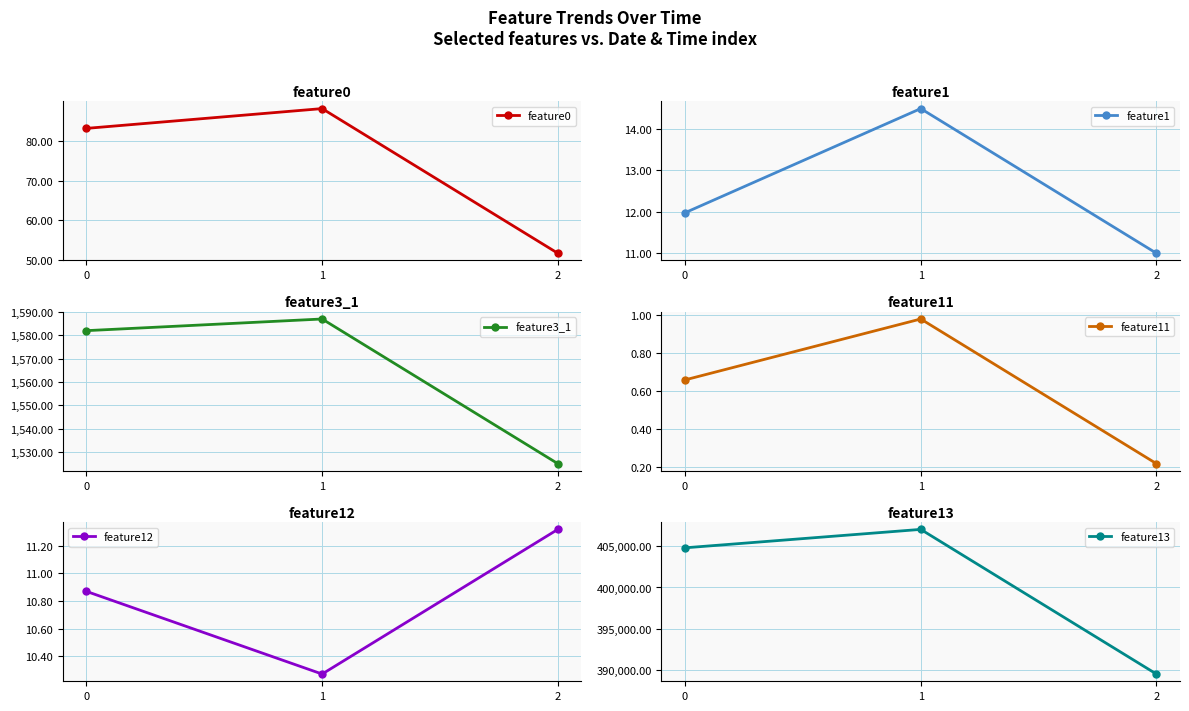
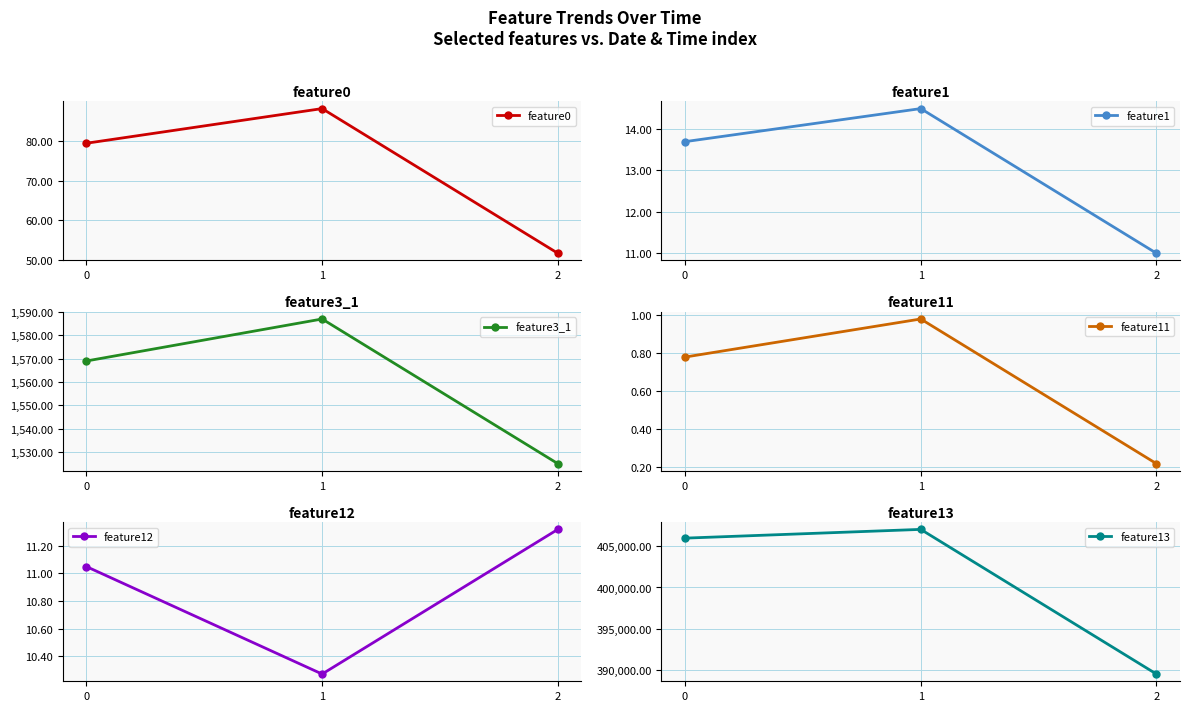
feature0, 0: 83 -> 79
feature1, 0: 12.0 -> 13.7
feature3_1, 0: 1,582 -> 1,569
feature11, 0: 0.66 -> 0.78
feature12, 0: 10.87 -> 11.05
feature13, 0: 405,000 -> 406,000
